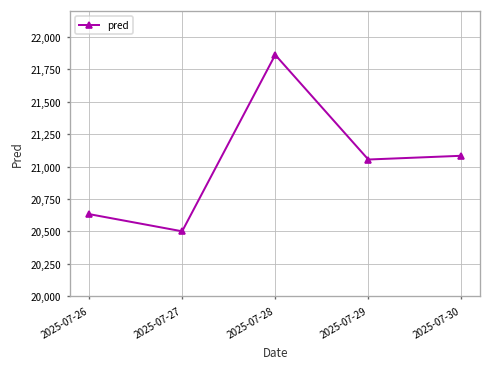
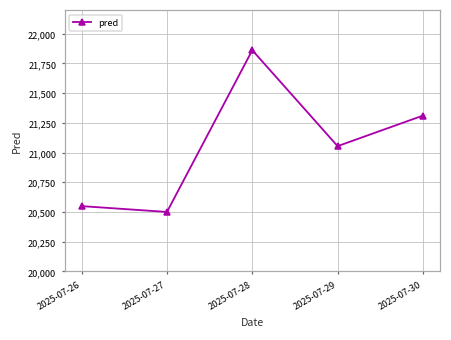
2025-07-26: 20,630 -> 20,550
2025-07-30: 21,080 -> 21,310
